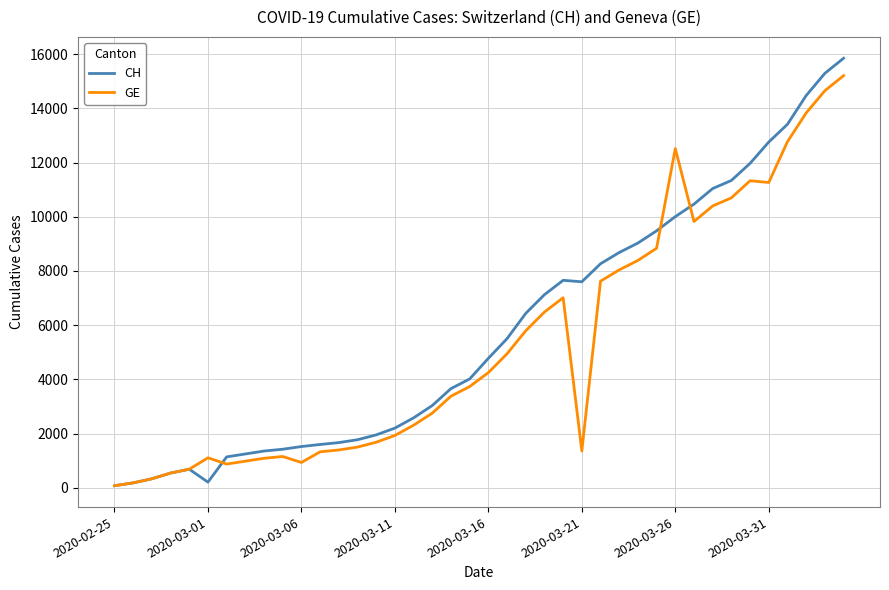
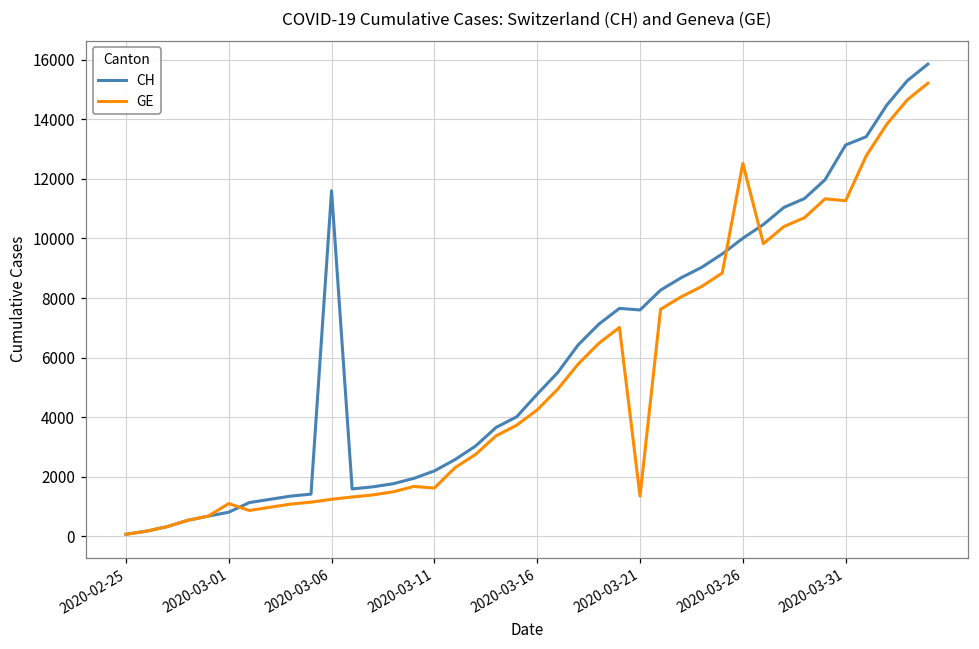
CH, 2020-03-01: 200 -> 800
CH, 2020-03-06: 1500 -> 11600
GE, 2020-03-06: 900 -> 1200
GE, 2020-03-11: 1900 -> 1600
CH, 2020-03-31: 12800 -> 13100
